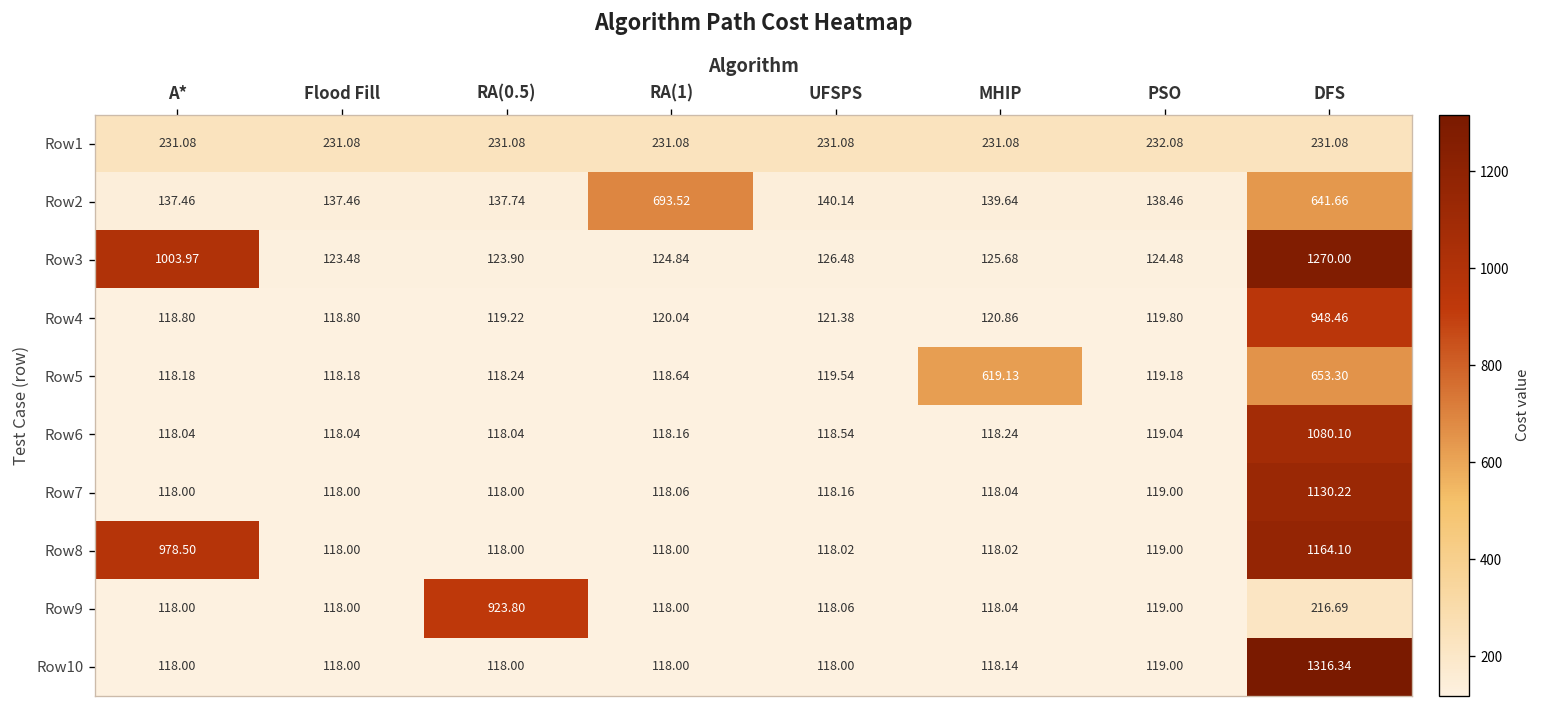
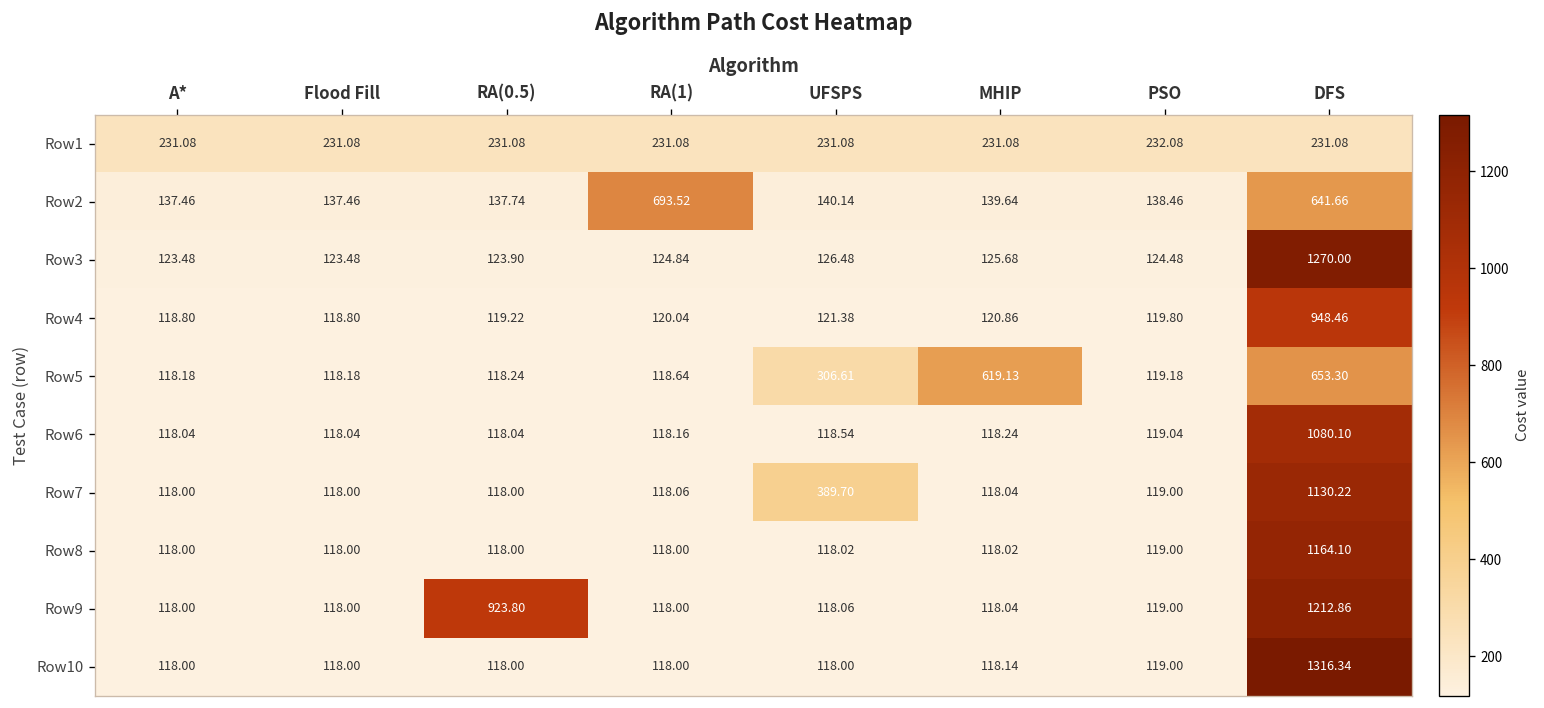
Row3, A*: 1003.97 -> 123.48
Row5, UFSPS: 119.54 -> 306.61
Row7, UFSPS: 118.16 -> 389.70
Row8, A*: 978.50 -> 118.00
Row9, DFS: 216.69 -> 1212.86
